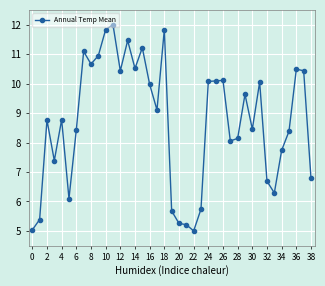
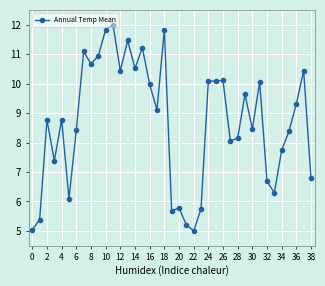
20: 5.3 -> 5.8
36: 10.5 -> 9.3
